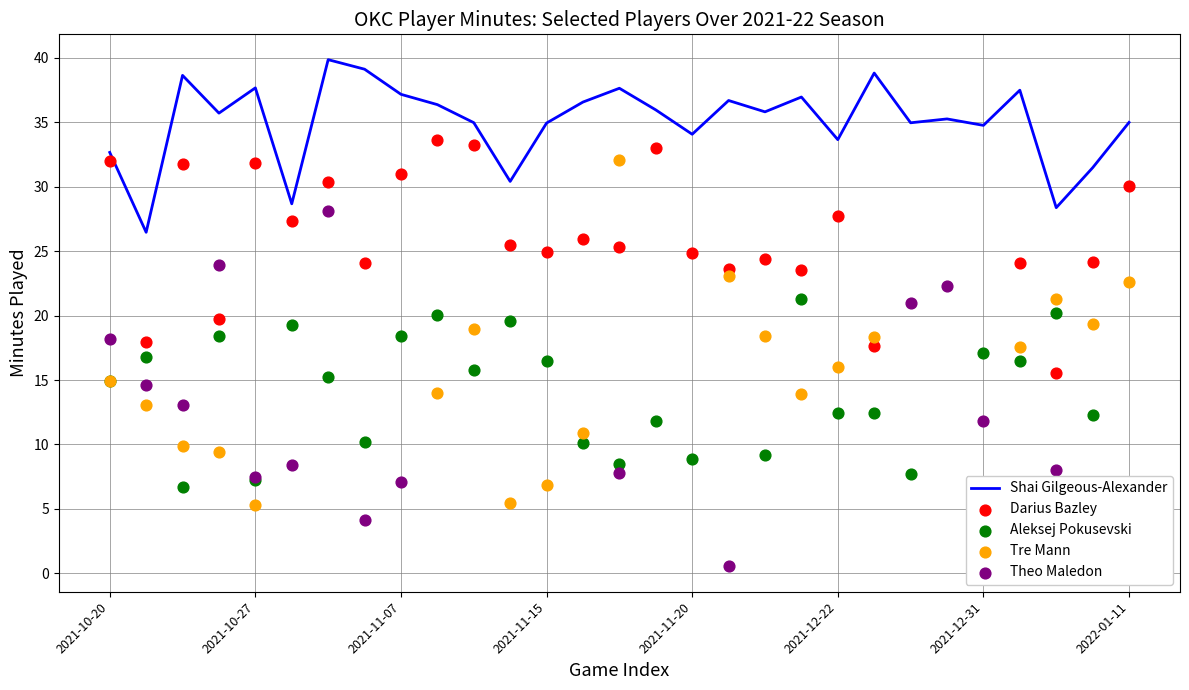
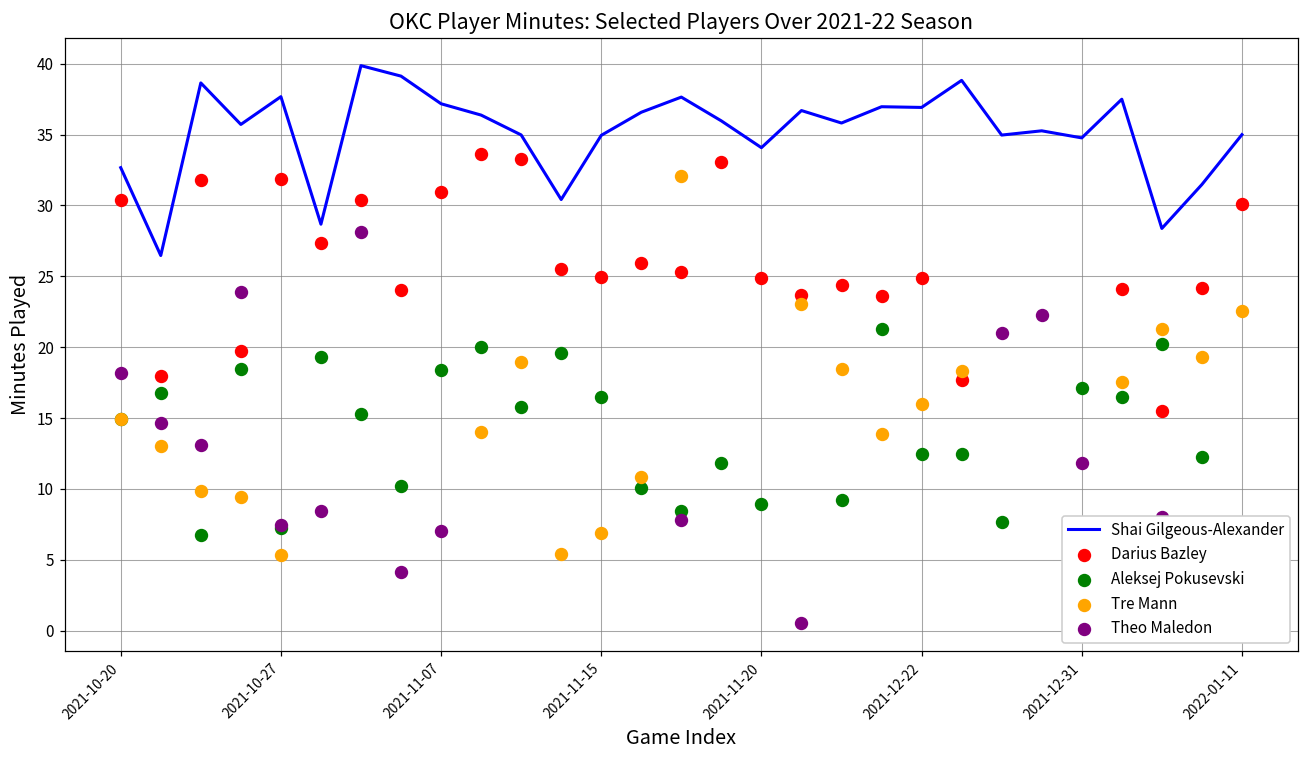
Darius Bazley, 2021-10-20: 32.0 -> 30.4
Shai Gilgeous-Alexander, 2021-12-22: 33.7 -> 36.9
Darius Bazley, 2021-12-22: 27.7 -> 24.9
